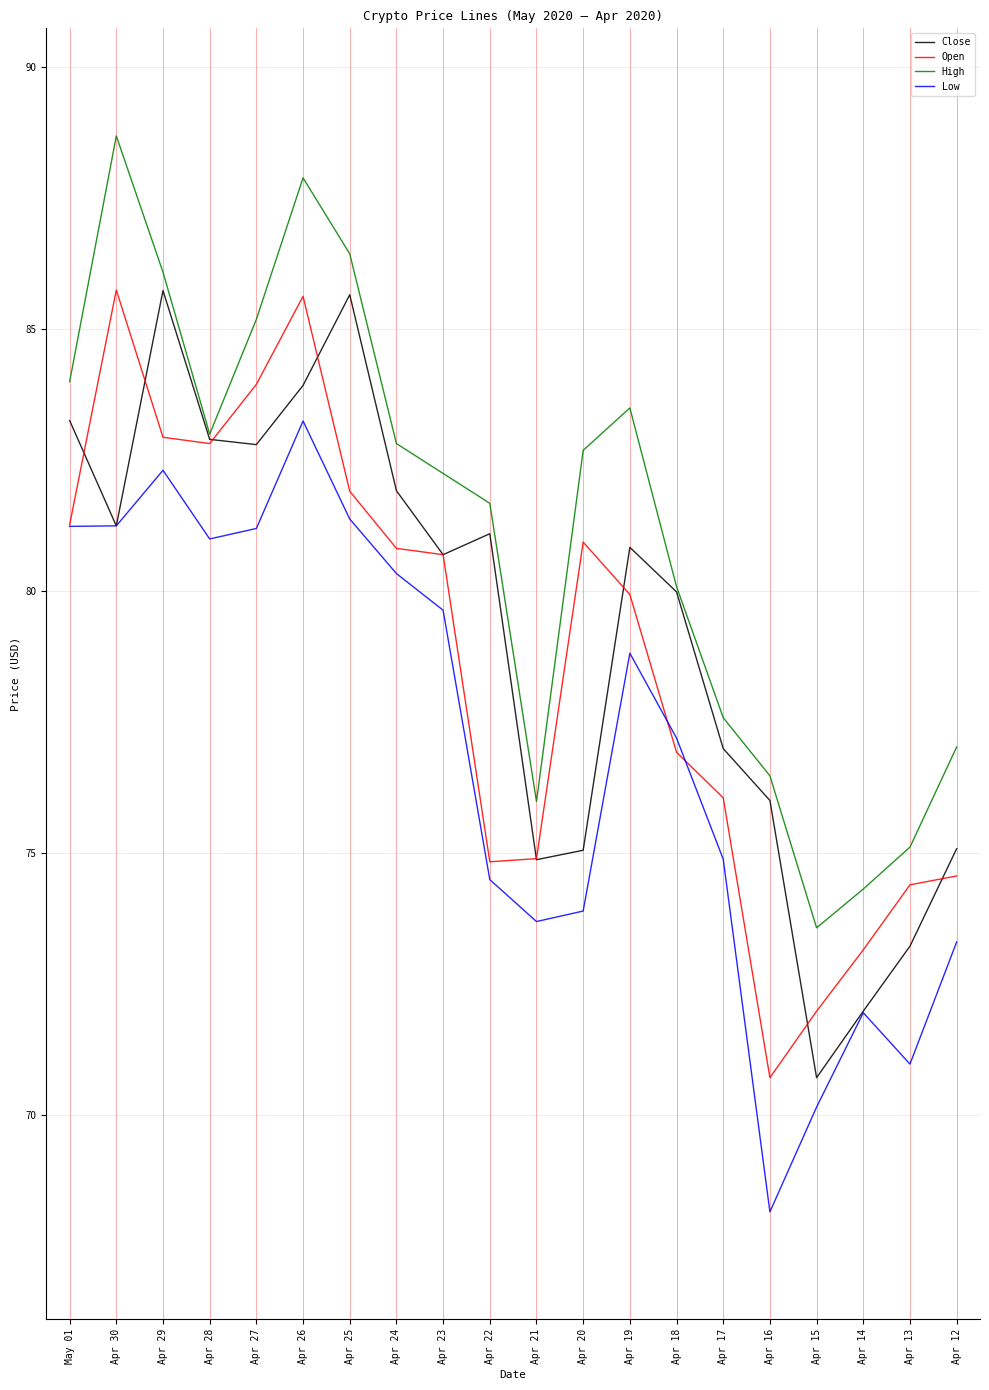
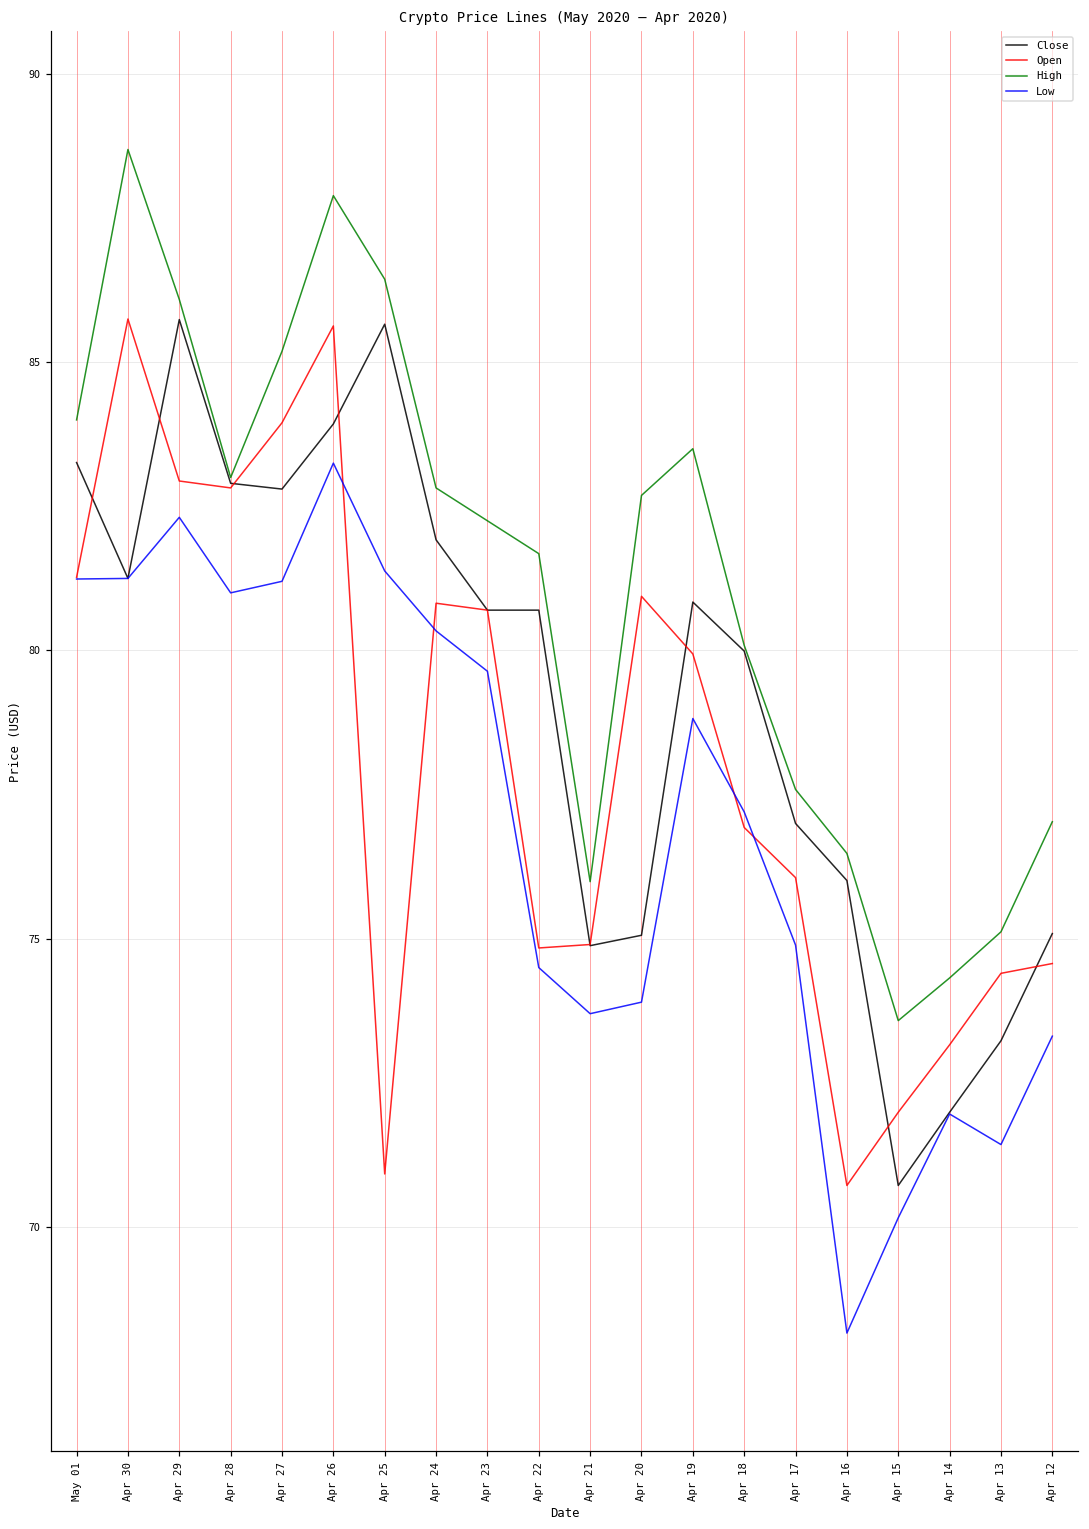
Open, Apr 25: 81.9 -> 70.9
Close, Apr 22: 81.1 -> 80.7
Low, Apr 13: 71.0 -> 71.4
